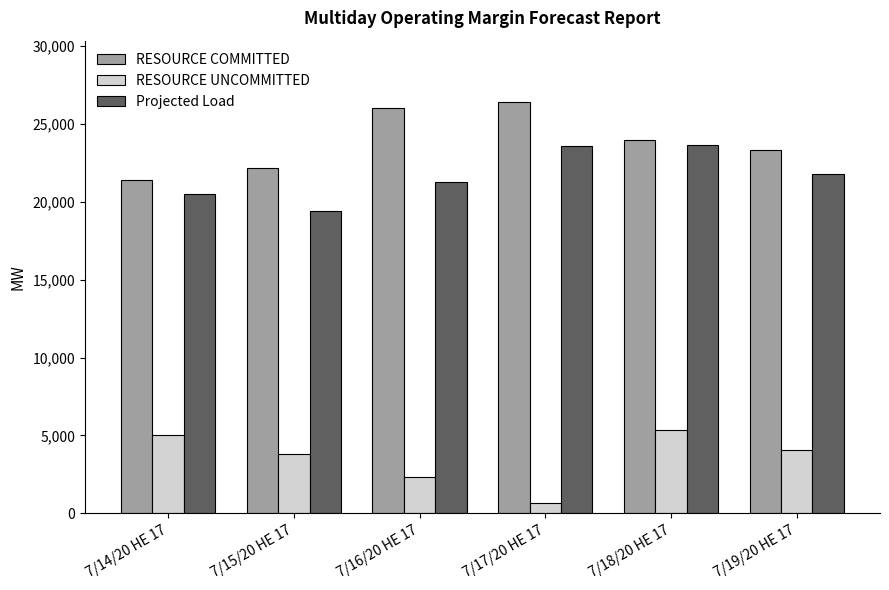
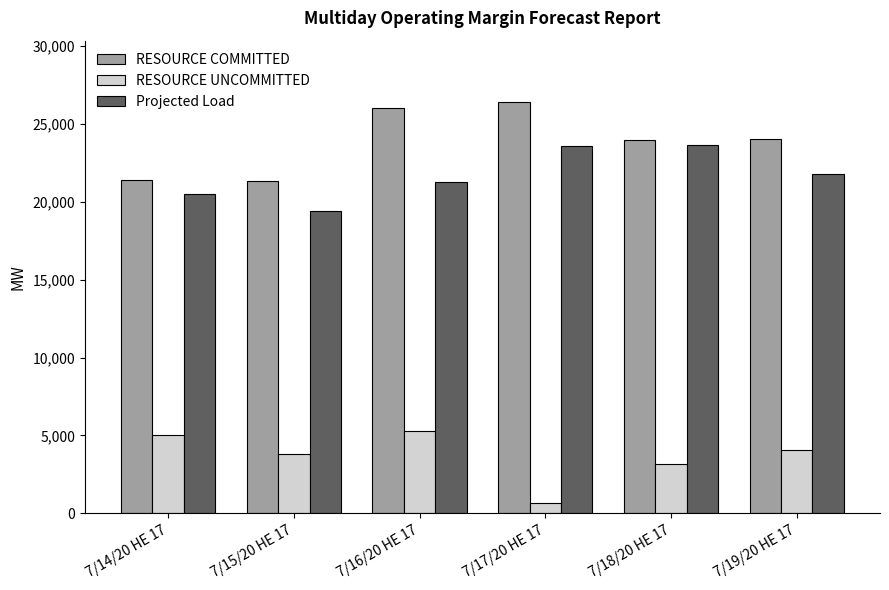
RESOURCE COMMITTED, 7/15/20 HE 17: 22,200 -> 21,300
RESOURCE UNCOMMITTED, 7/16/20 HE 17: 2,300 -> 5,300
RESOURCE UNCOMMITTED, 7/18/20 HE 17: 5,300 -> 3,200
RESOURCE COMMITTED, 7/19/20 HE 17: 23,300 -> 24,000
